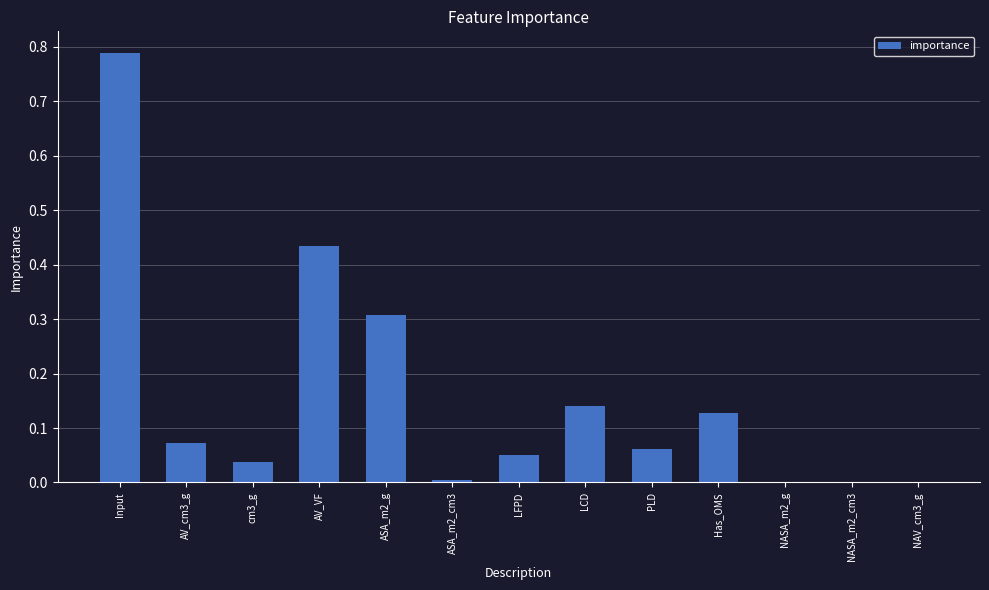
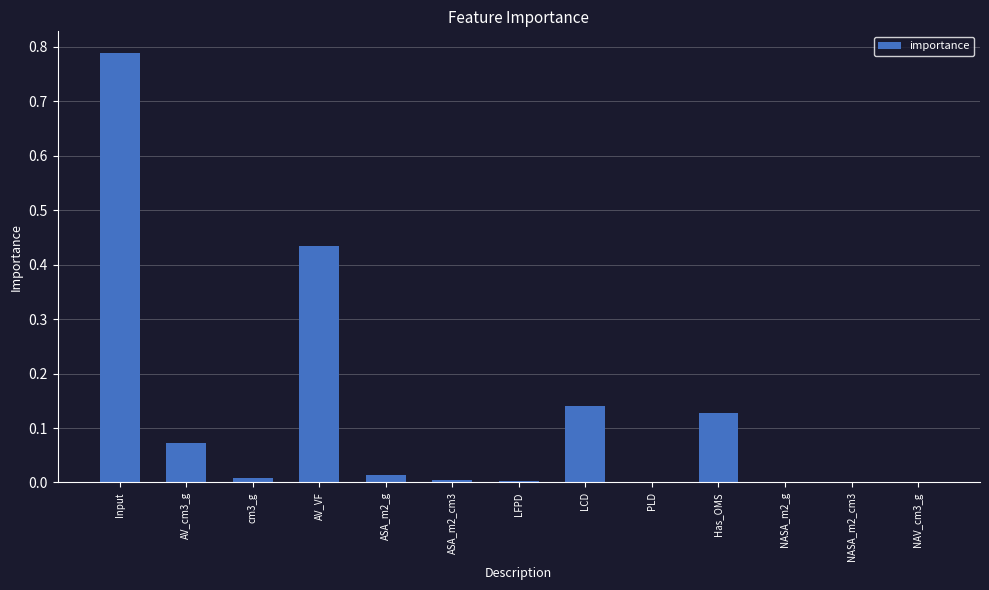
cm3_g: 0.04 -> 0.01
ASA_m2_g: 0.31 -> 0.01
LFPD: 0.05 -> 0.00
PLD: 0.06 -> 0.00
